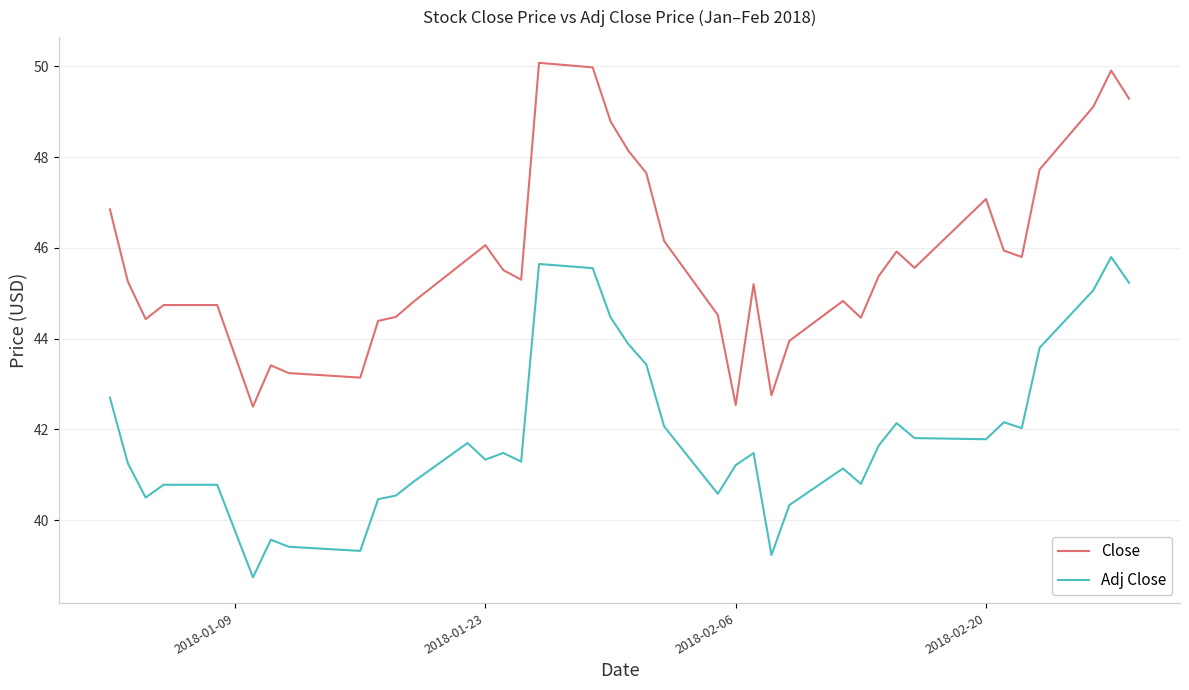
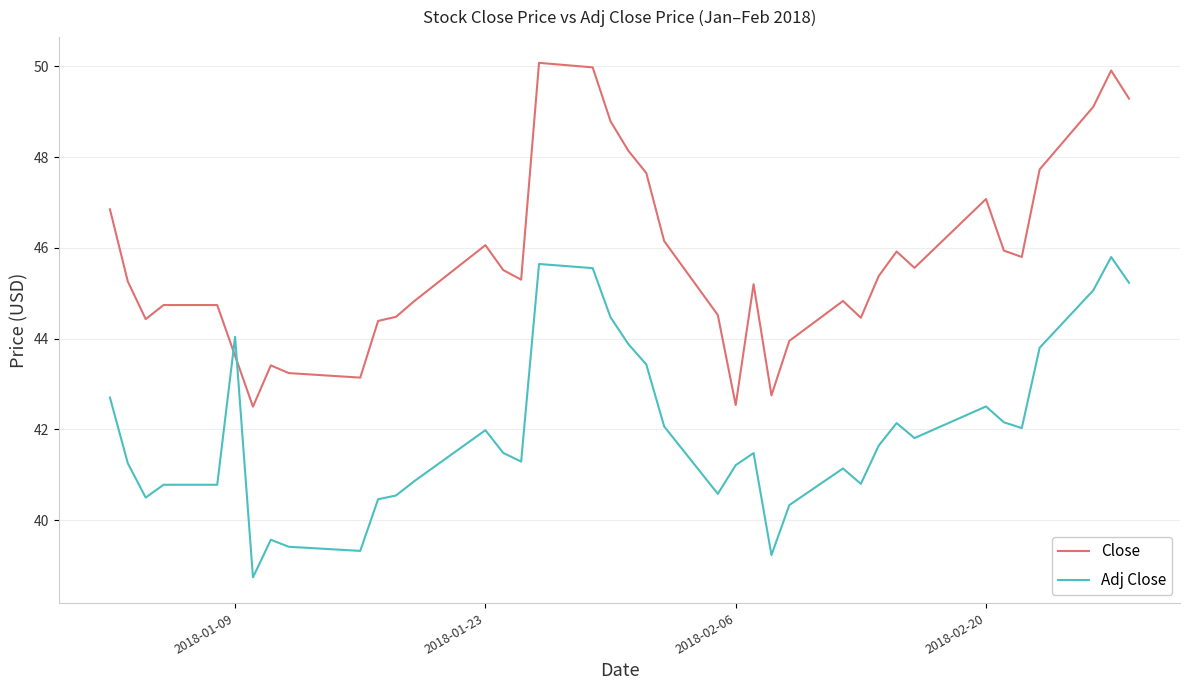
Adj Close, 2018-01-09: 39.8 -> 44.0
Adj Close, 2018-01-23: 41.3 -> 42.0
Adj Close, 2018-02-20: 41.8 -> 42.5
